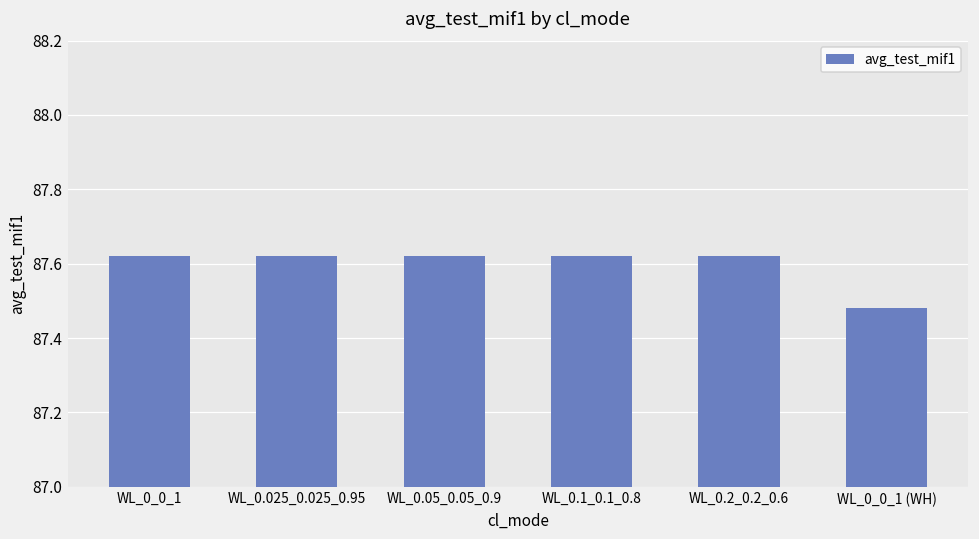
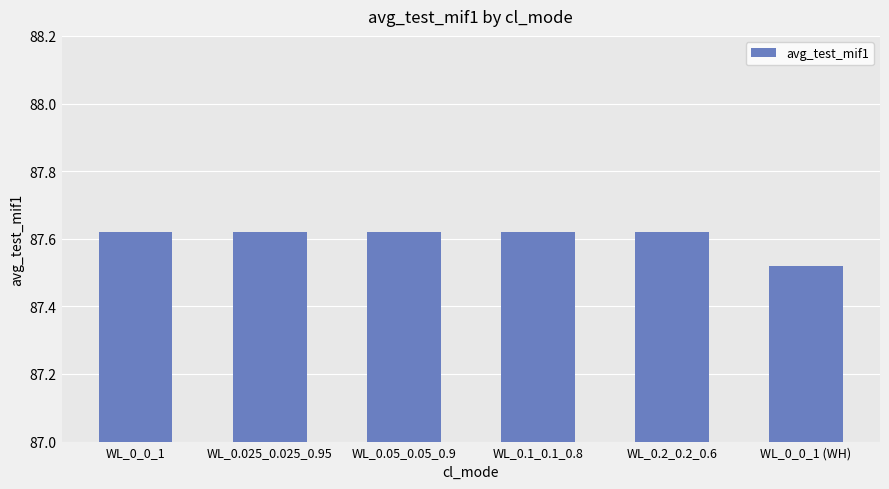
WL_0_0_1 (WH): 87.48 -> 87.52
